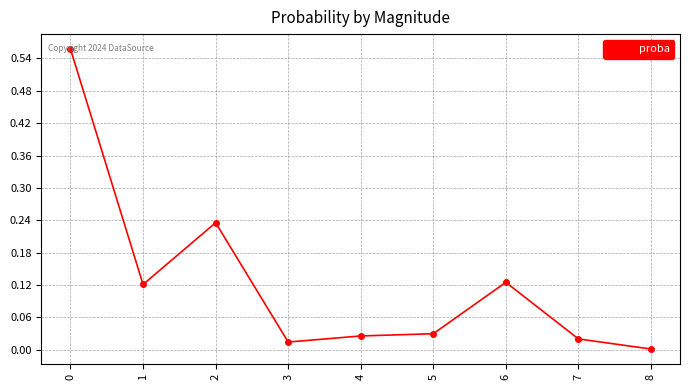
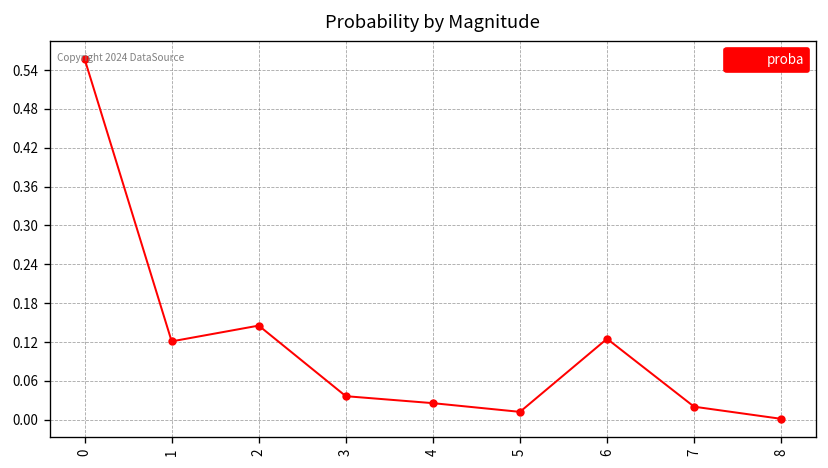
2: 0.24 -> 0.15
3: 0.01 -> 0.04
5: 0.03 -> 0.01
